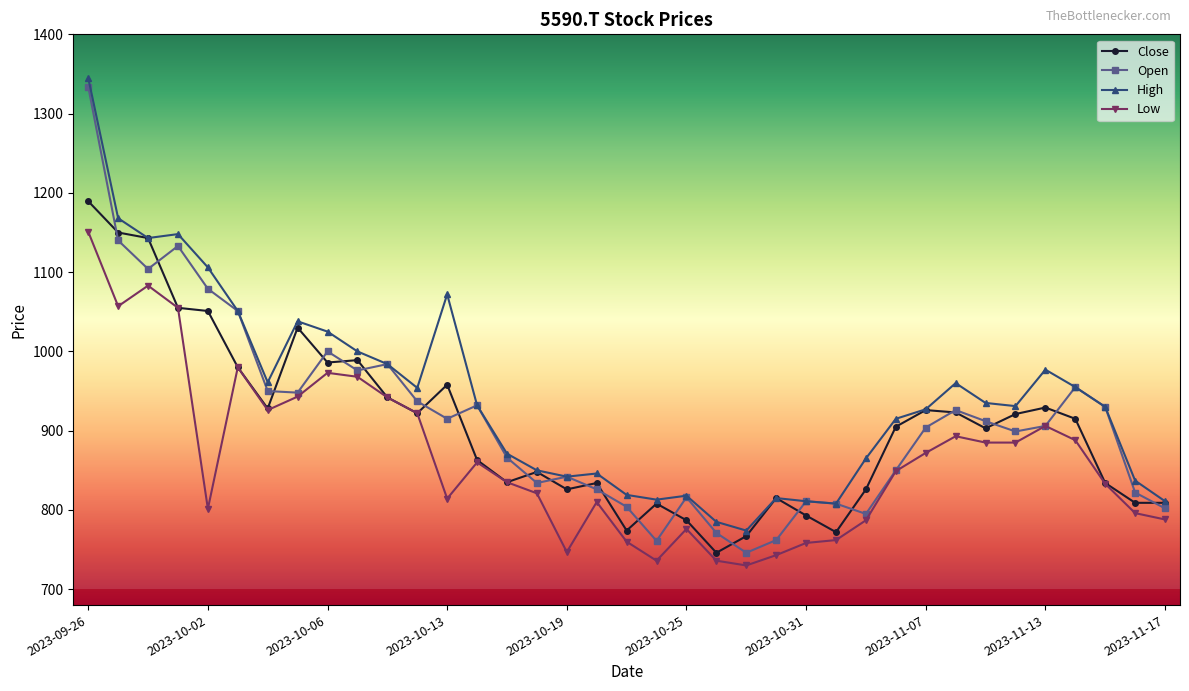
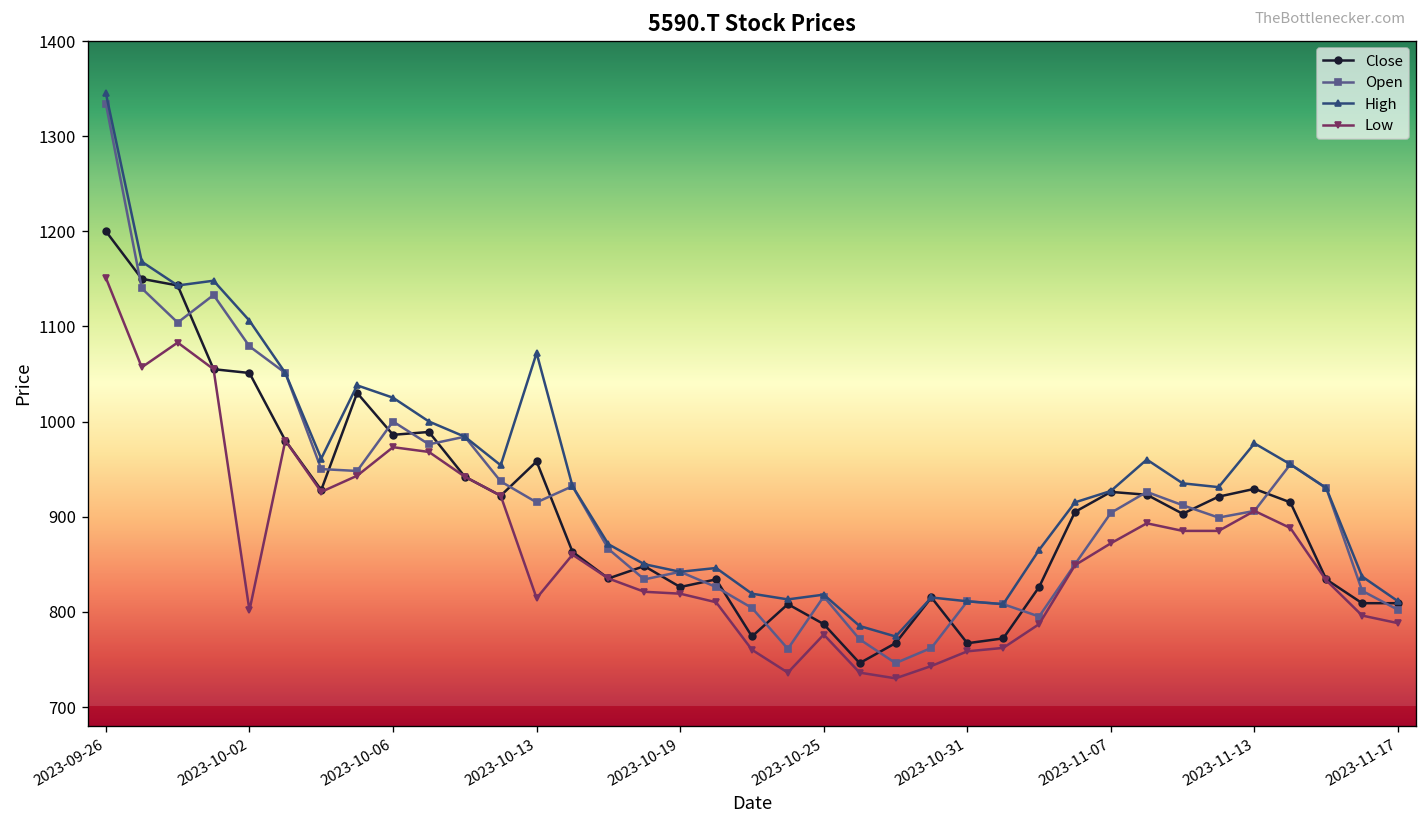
Close, 2023-09-26: 1190 -> 1200
Low, 2023-10-19: 750 -> 820
Close, 2023-10-31: 790 -> 770
